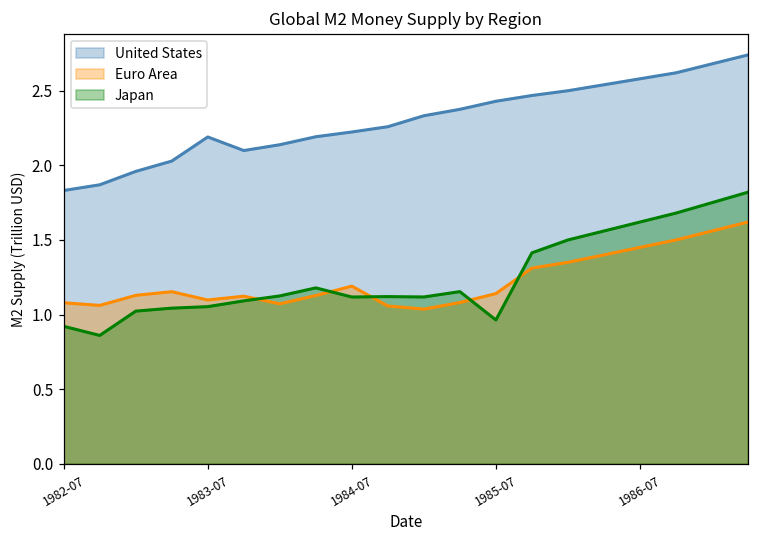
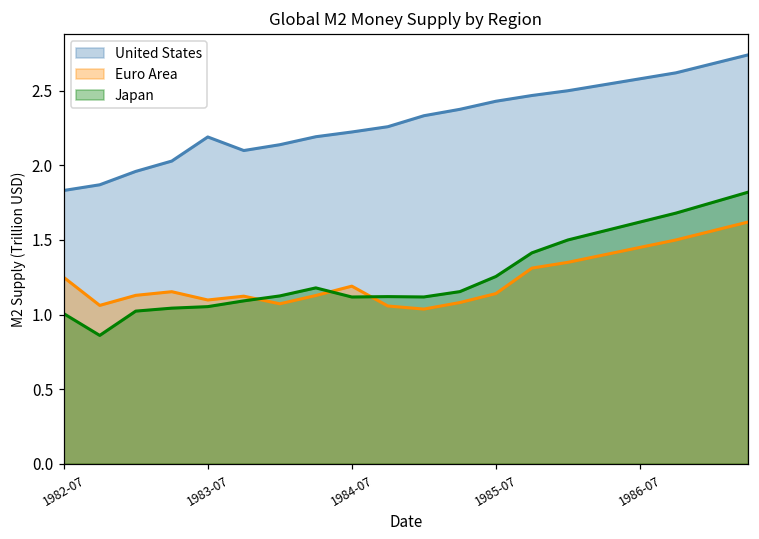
Euro Area, 1982-07: 1.08 -> 1.25
Japan, 1982-07: 0.92 -> 1.01
Japan, 1985-07: 0.96 -> 1.26
